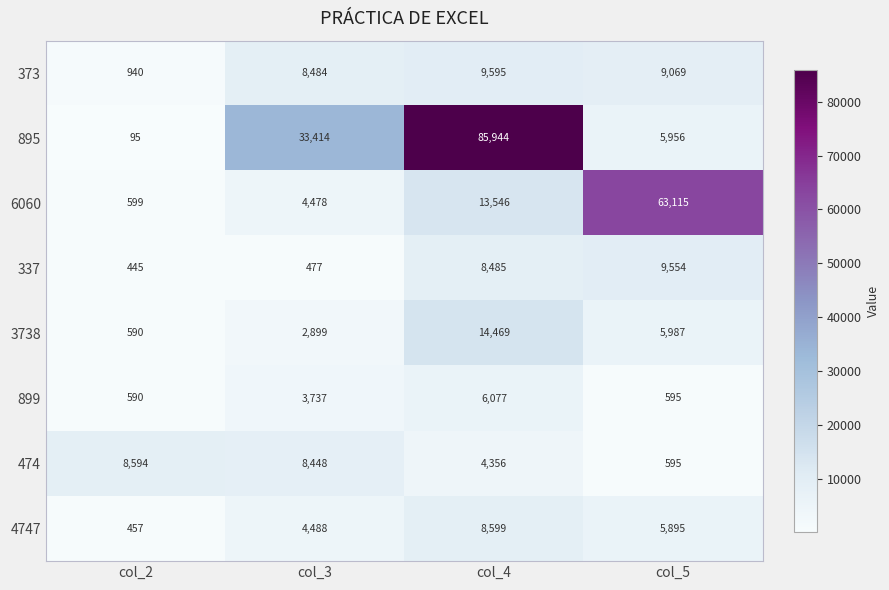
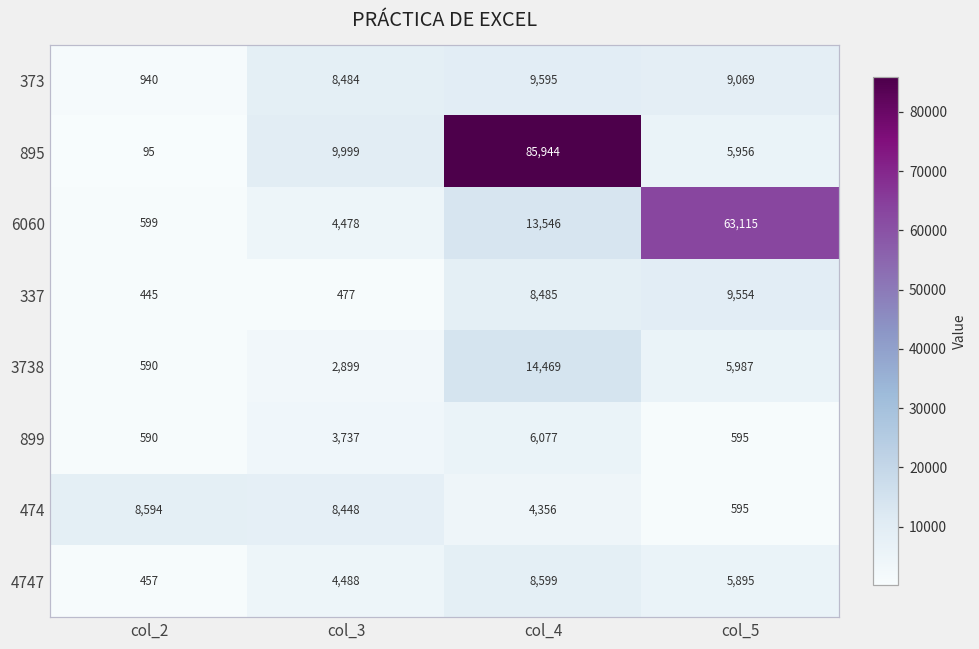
895, col_3: 33,414 -> 9,999
